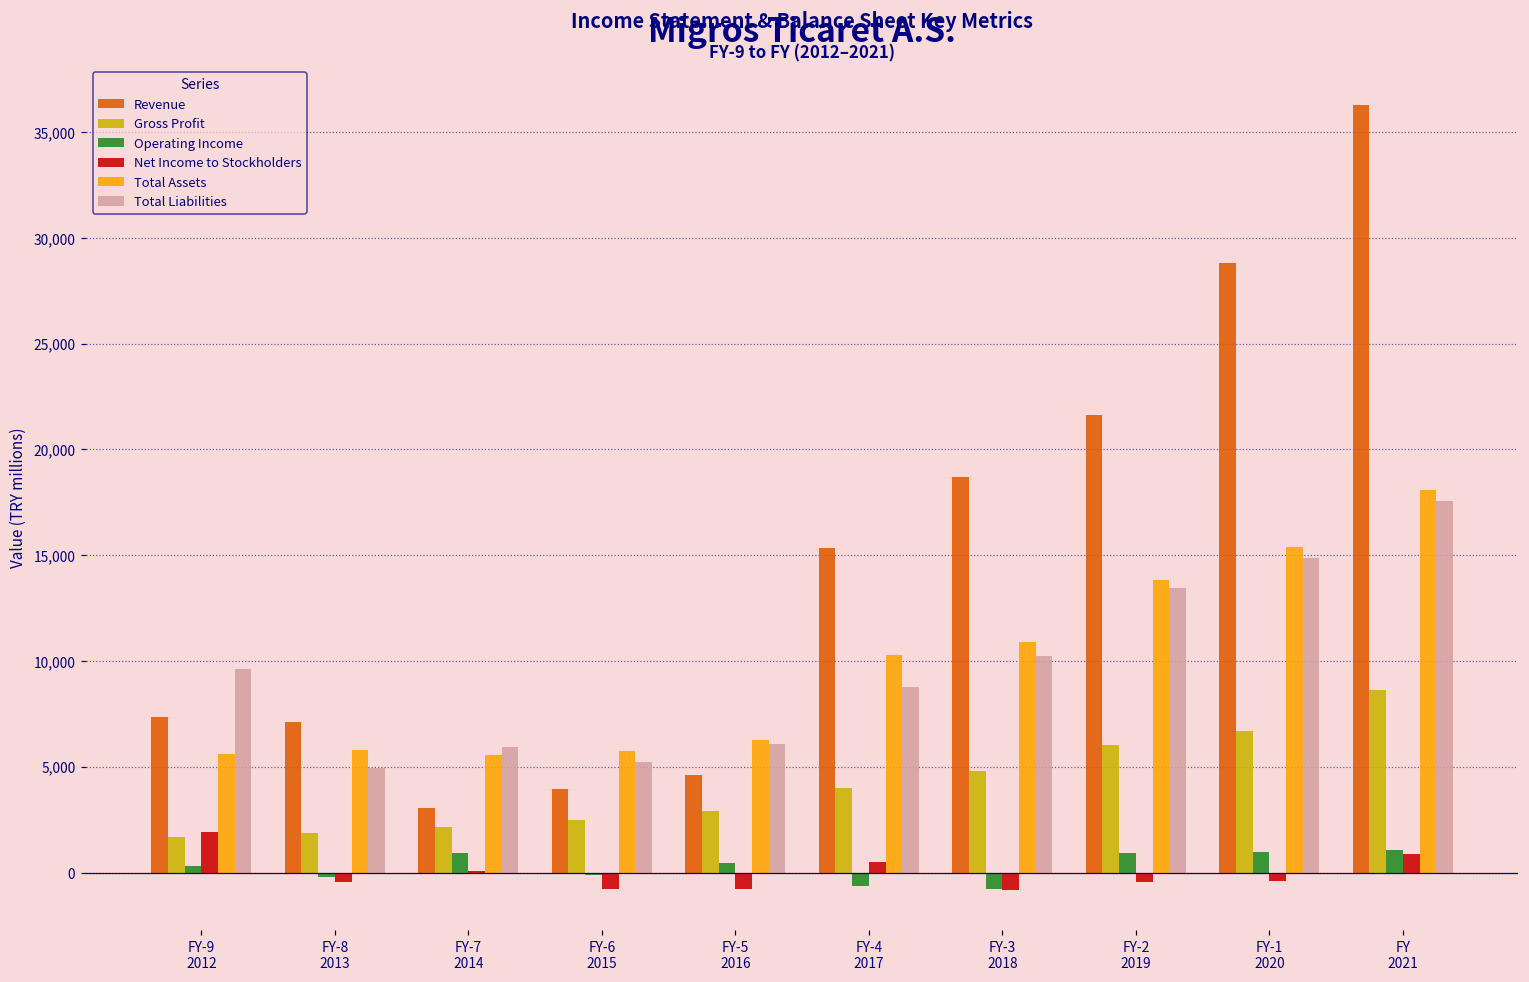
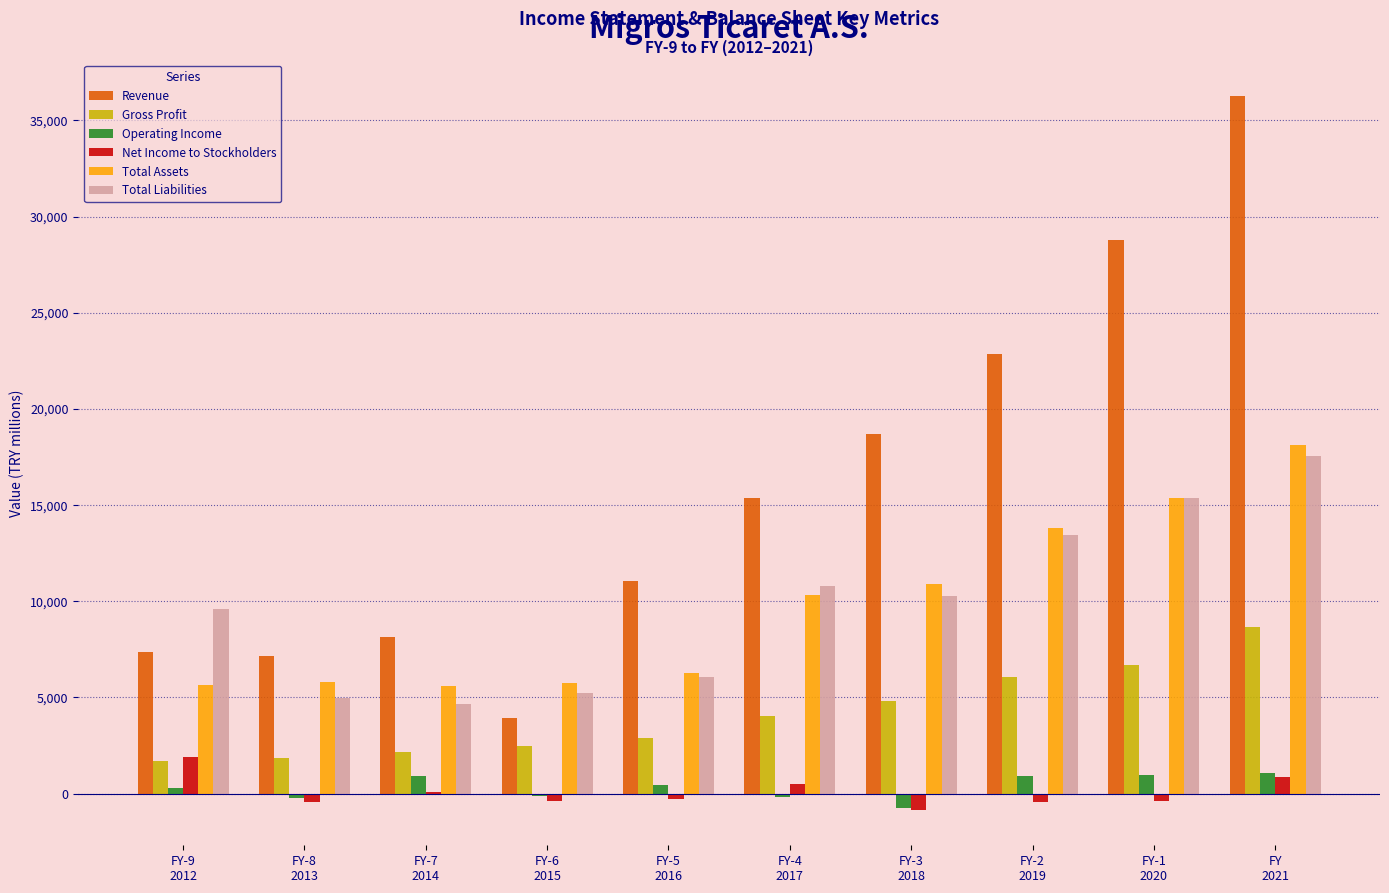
Revenue, FY-7 2014: 3,100 -> 8,100
Total Liabilities, FY-7 2014: 5,900 -> 4,700
Net Income to Stockholders, FY-6 2015: -800 -> -400
Revenue, FY-5 2016: 4,600 -> 11,100
Net Income to Stockholders, FY-5 2016: -800 -> -300
Operating Income, FY-4 2017: -700 -> -200
Total Liabilities, FY-4 2017: 8,800 -> 10,800
Revenue, FY-2 2019: 21,600 -> 22,900
Total Liabilities, FY-1 2020: 14,900 -> 15,300
